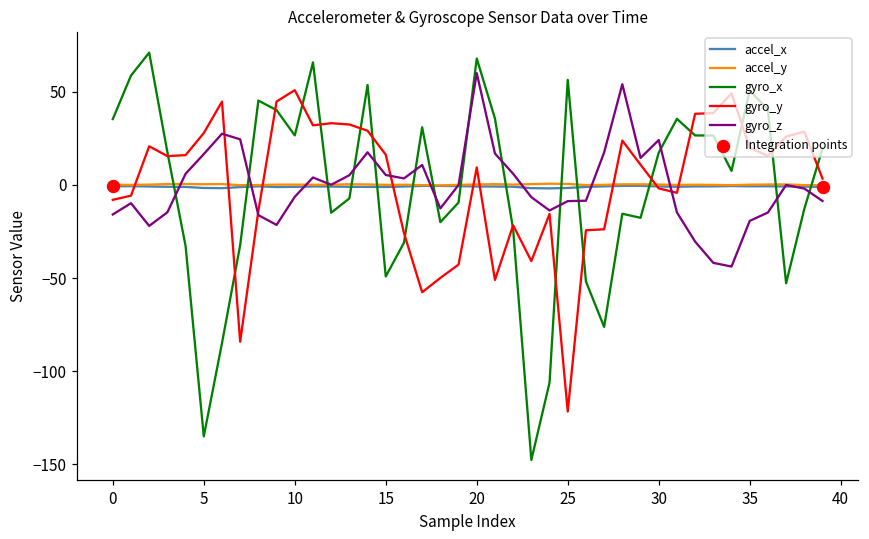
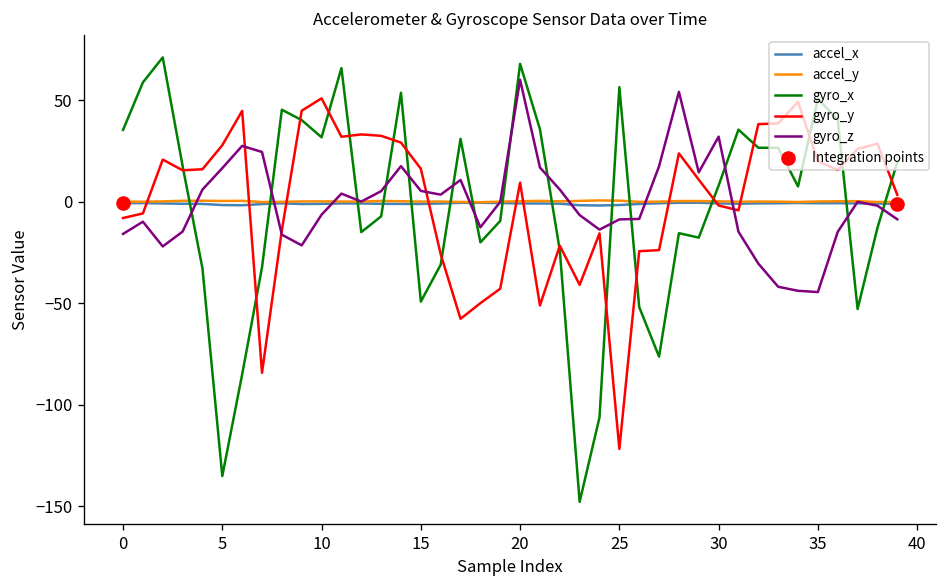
gyro_x, 10: 27 -> 32
gyro_x, 30: 17 -> 8
gyro_z, 30: 24 -> 32
gyro_z, 35: -19 -> -44
